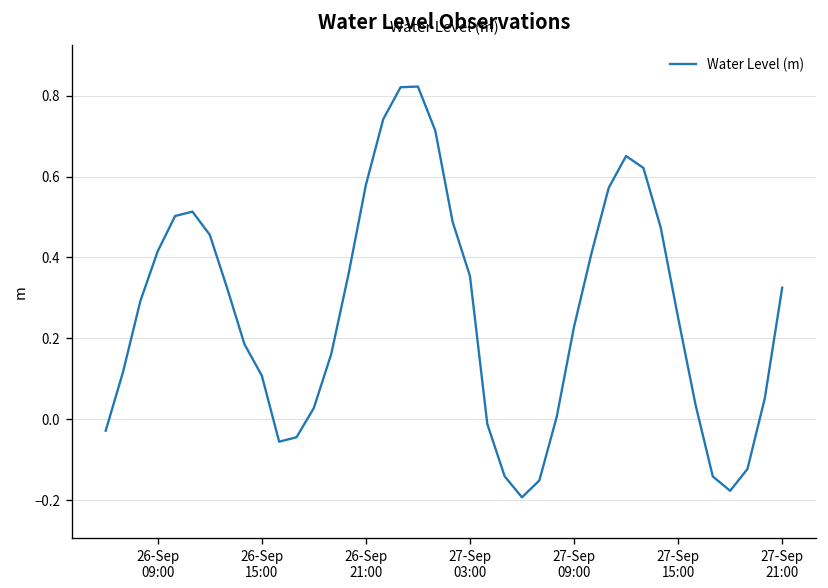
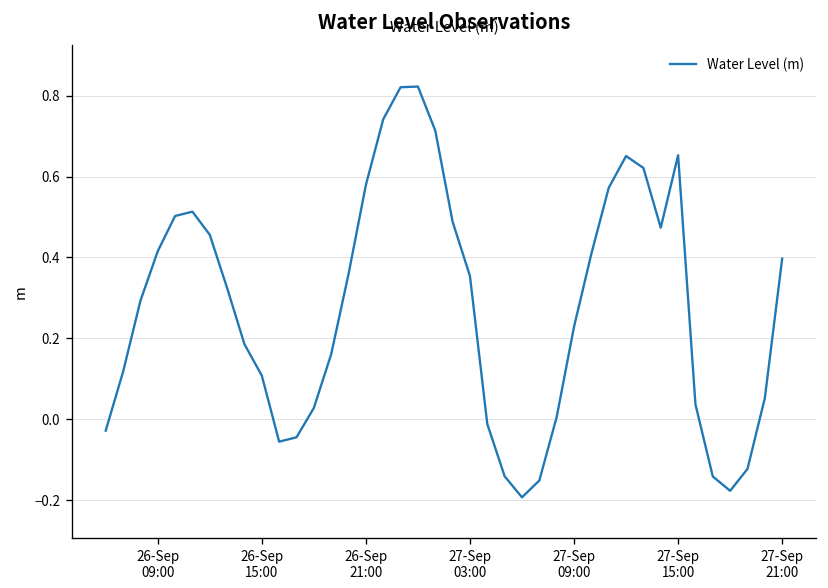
27-Sep 15:00: 0.25 -> 0.65
27-Sep 21:00: 0.33 -> 0.40
